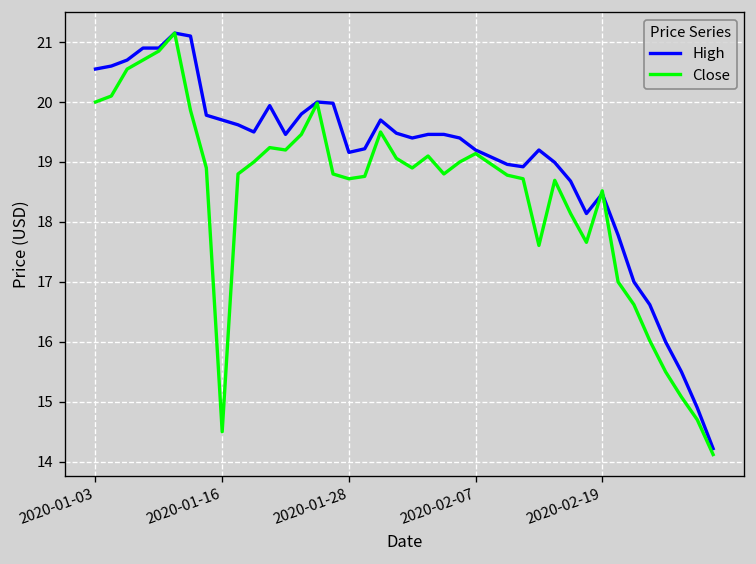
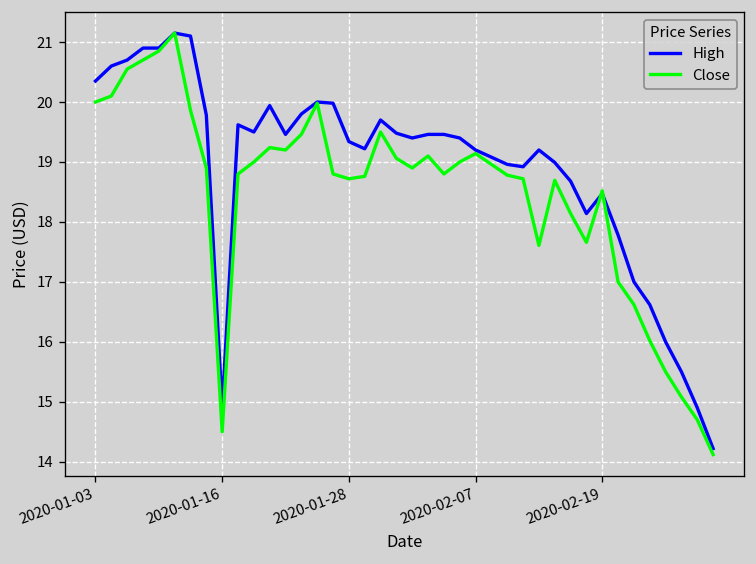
High, 2020-01-03: 20.6 -> 20.4
High, 2020-01-16: 19.7 -> 14.9
High, 2020-01-28: 19.2 -> 19.3
